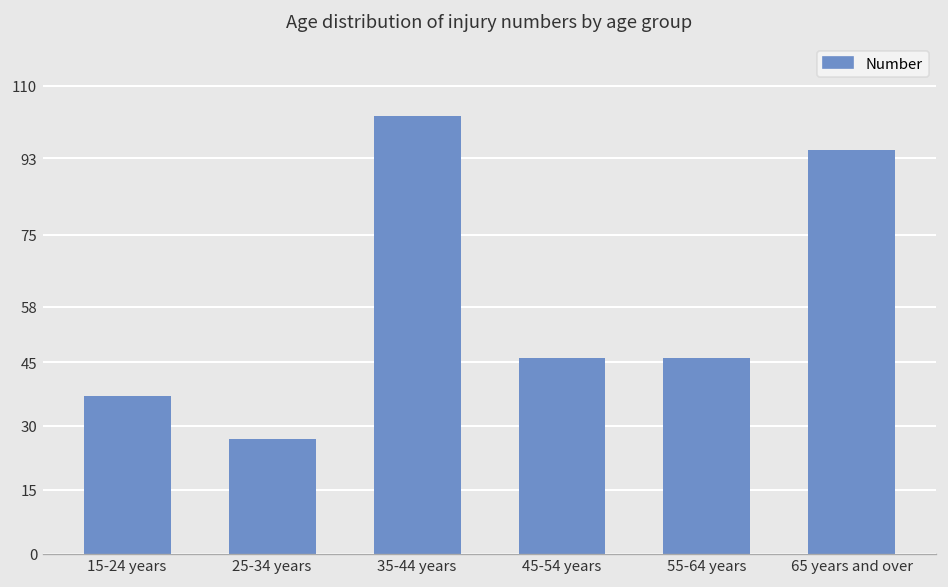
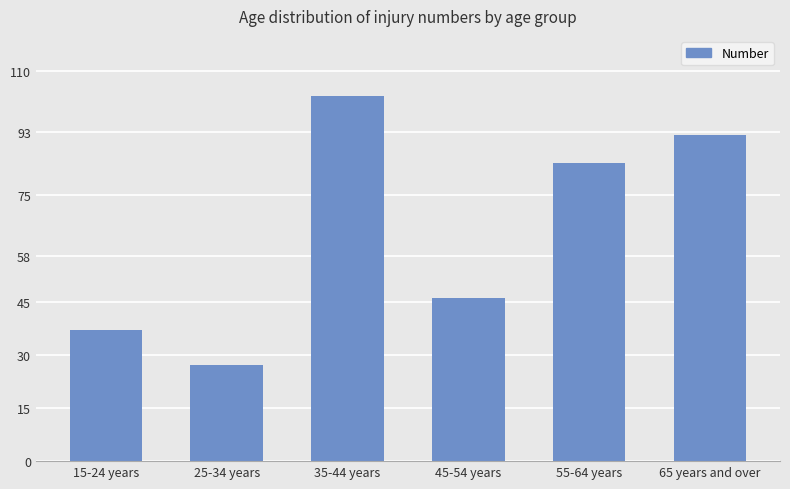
55-64 years: 46 -> 84
65 years and over: 95 -> 92
